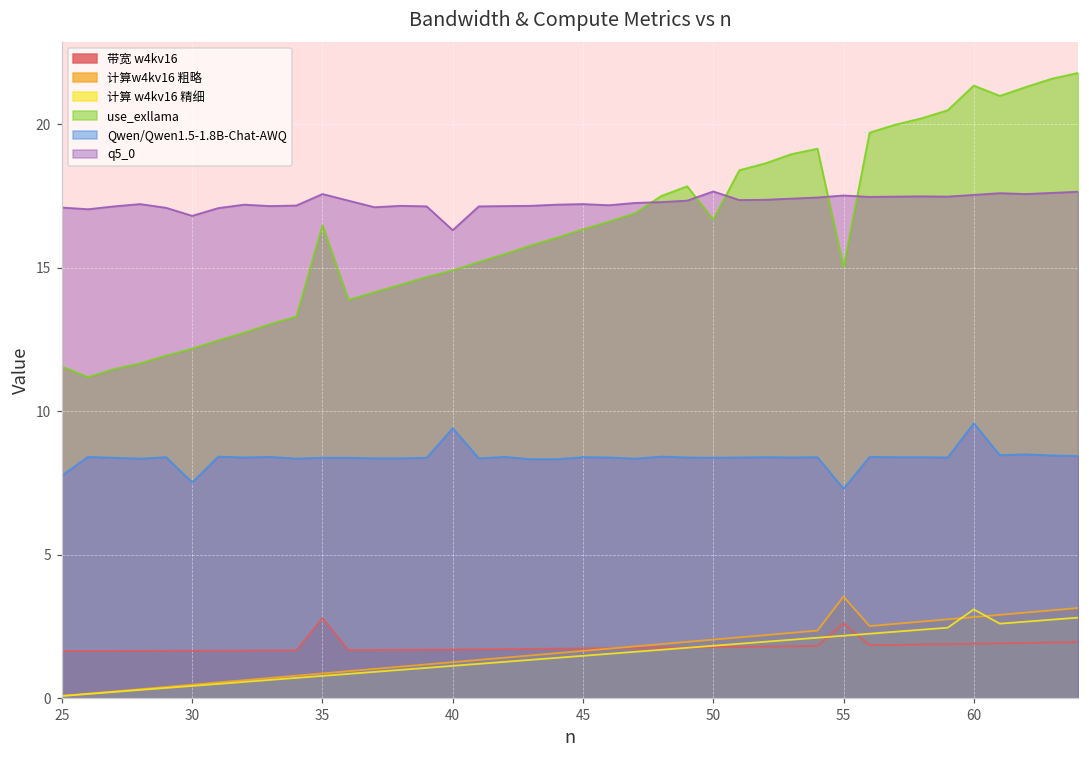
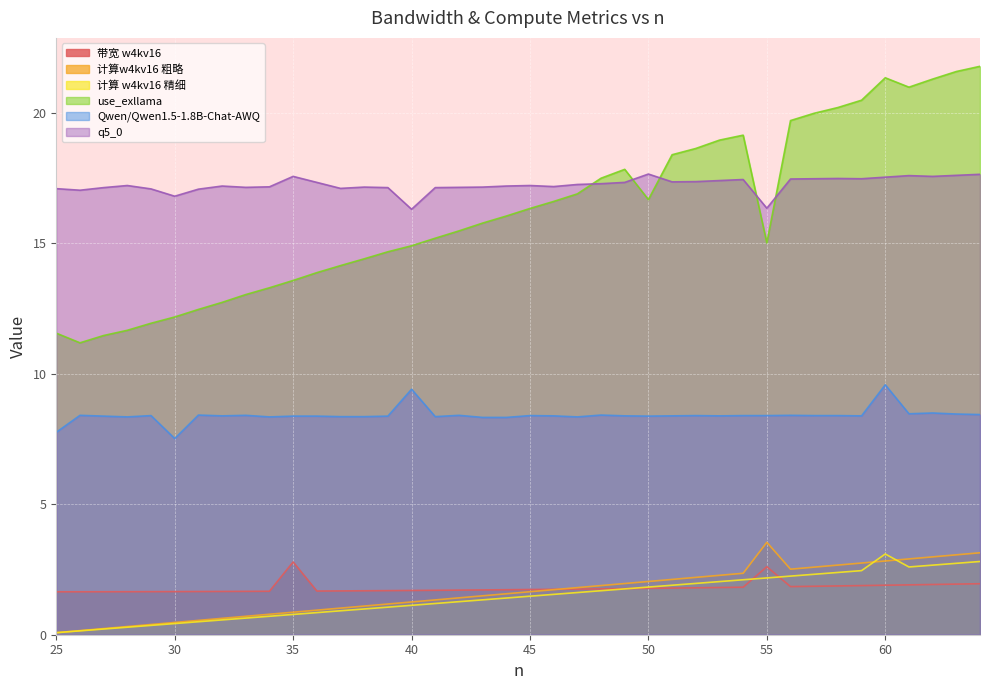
use_exllama, 35: 16.5 -> 13.6
Qwen/Qwen1.5-1.8B-Chat-AWQ, 55: 7.3 -> 8.4
q5_0, 55: 17.5 -> 16.4
